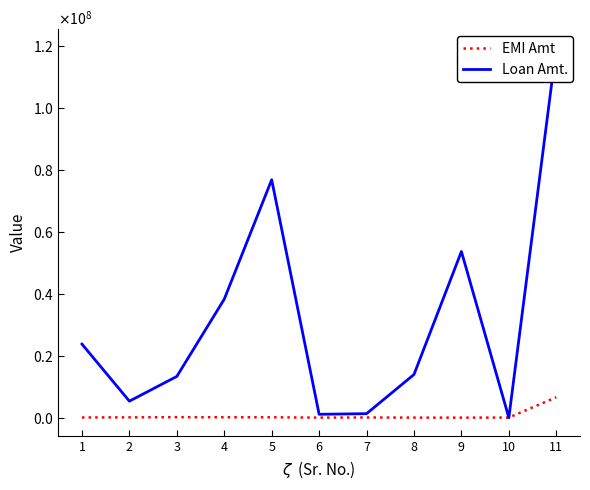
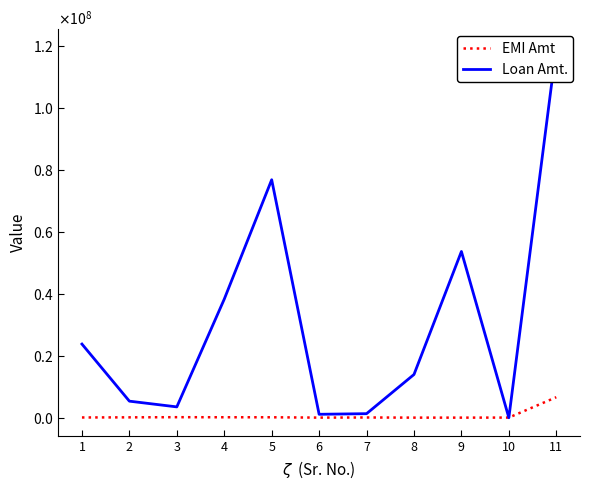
Loan Amt., 3: 13000000 -> 4000000
